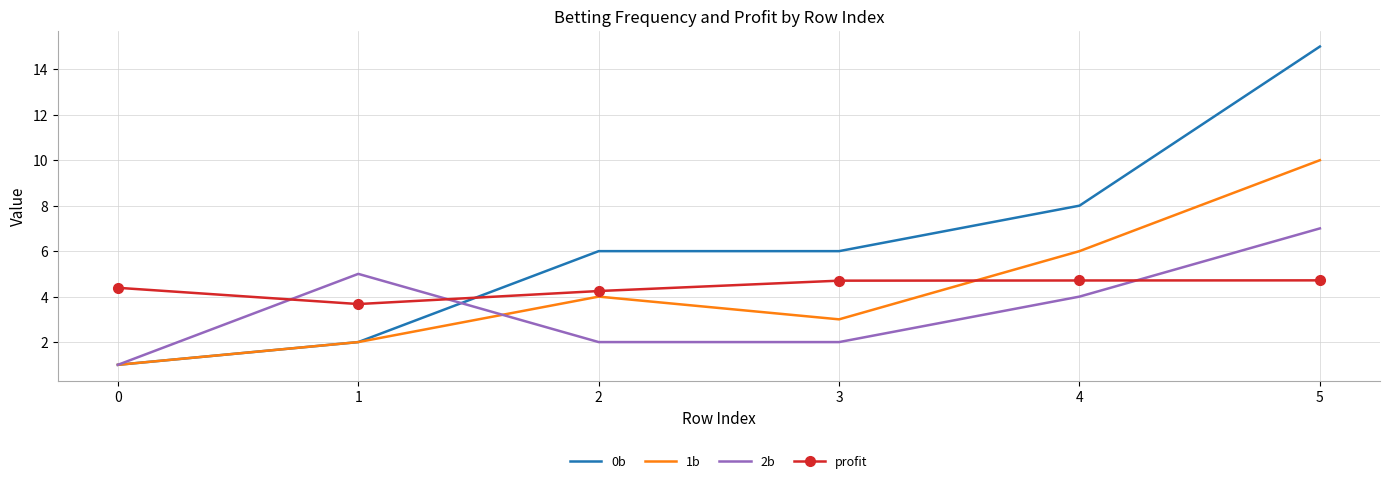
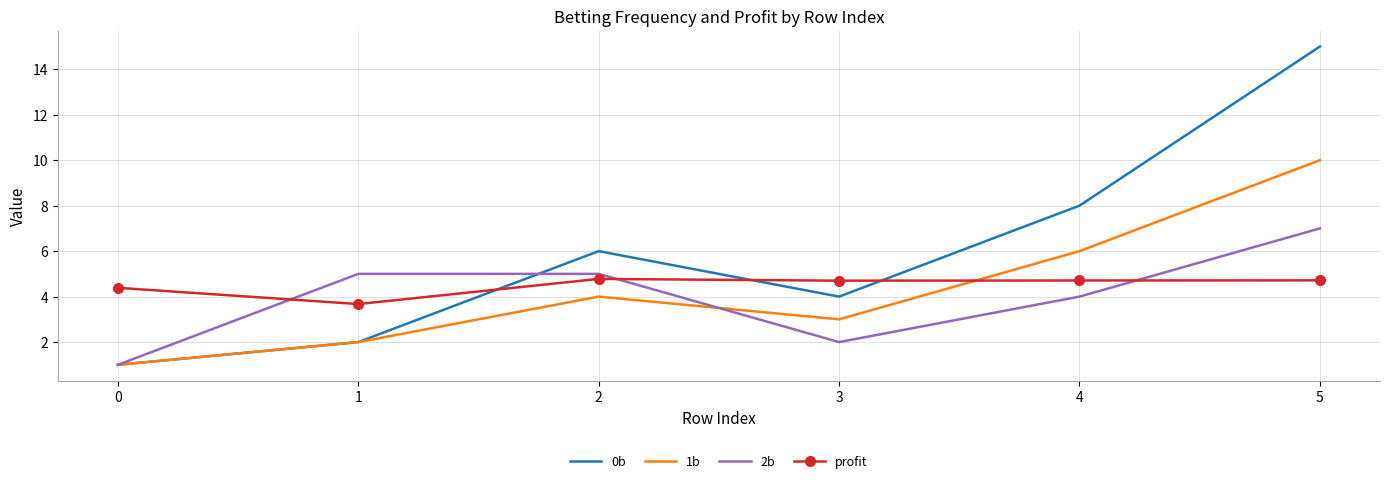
2b, 2: 2 -> 5
profit, 2: 4.2 -> 4.8
0b, 3: 6 -> 4
